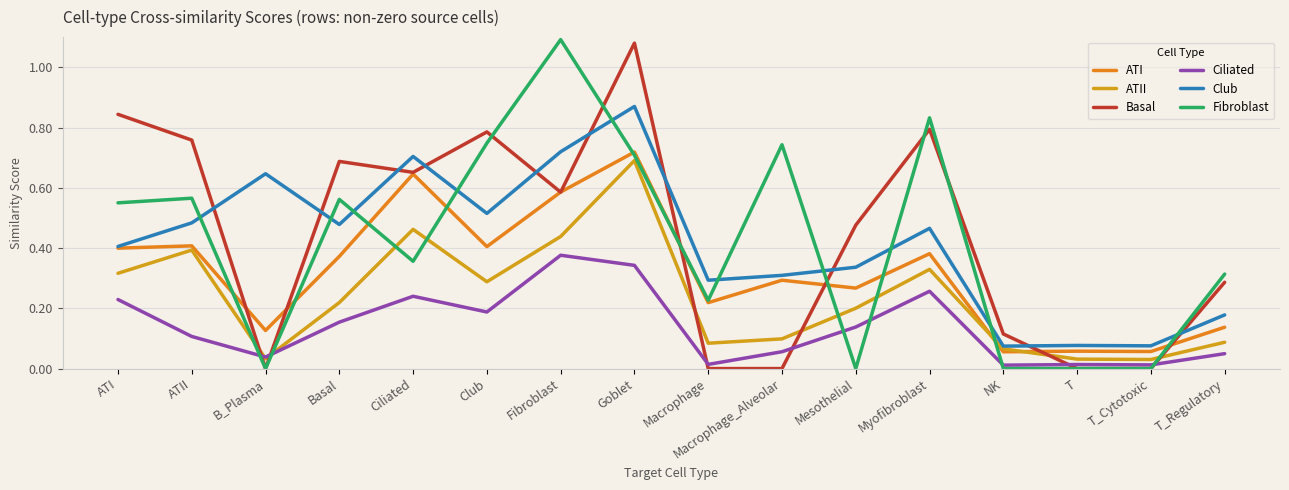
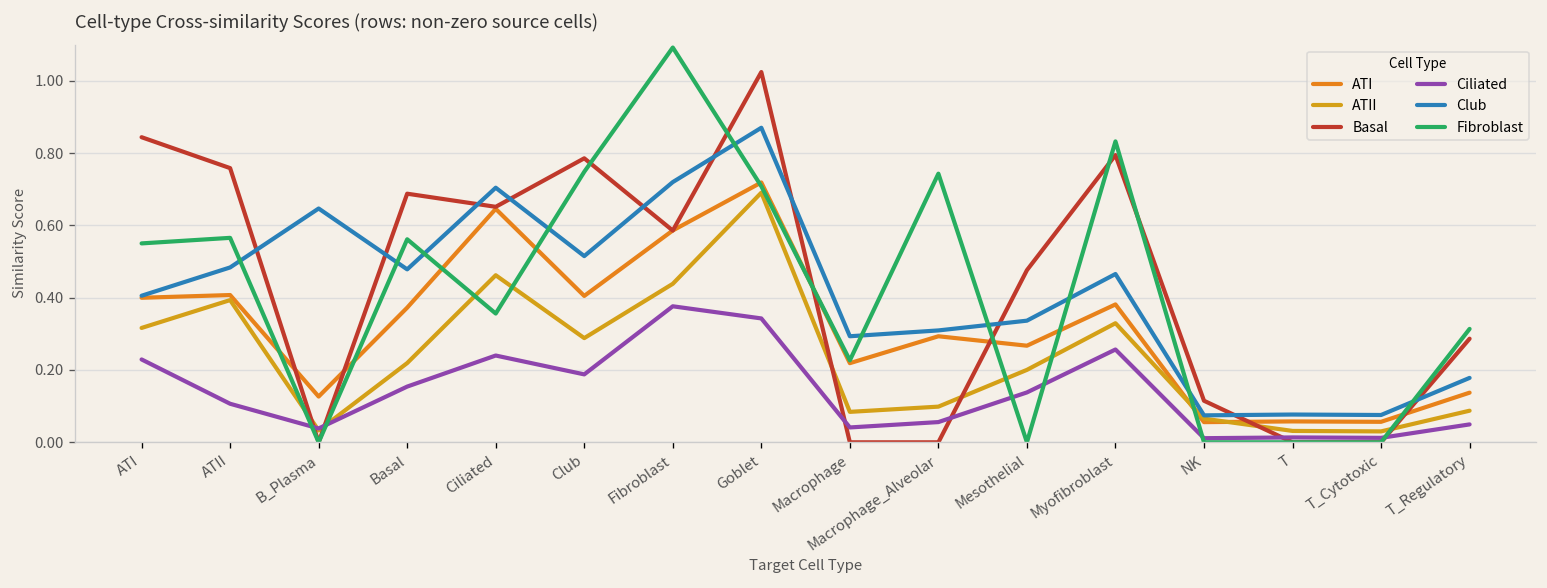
Basal, Goblet: 1.08 -> 1.02
Ciliated, Macrophage: 0.01 -> 0.04
